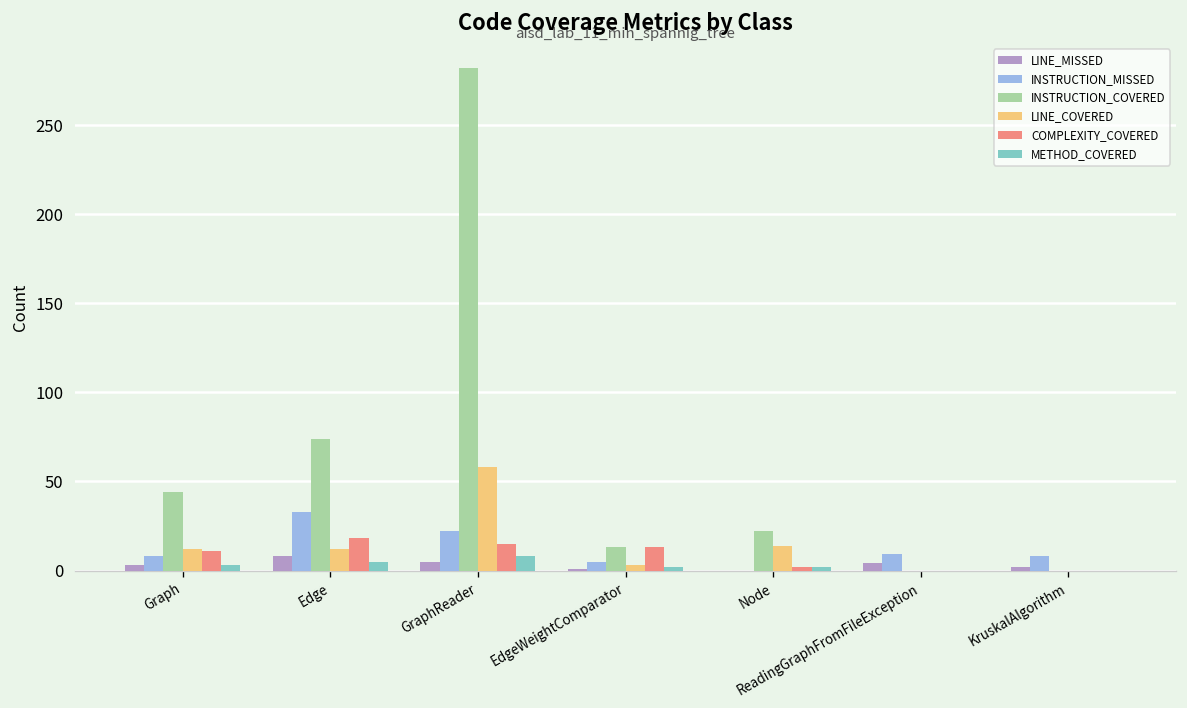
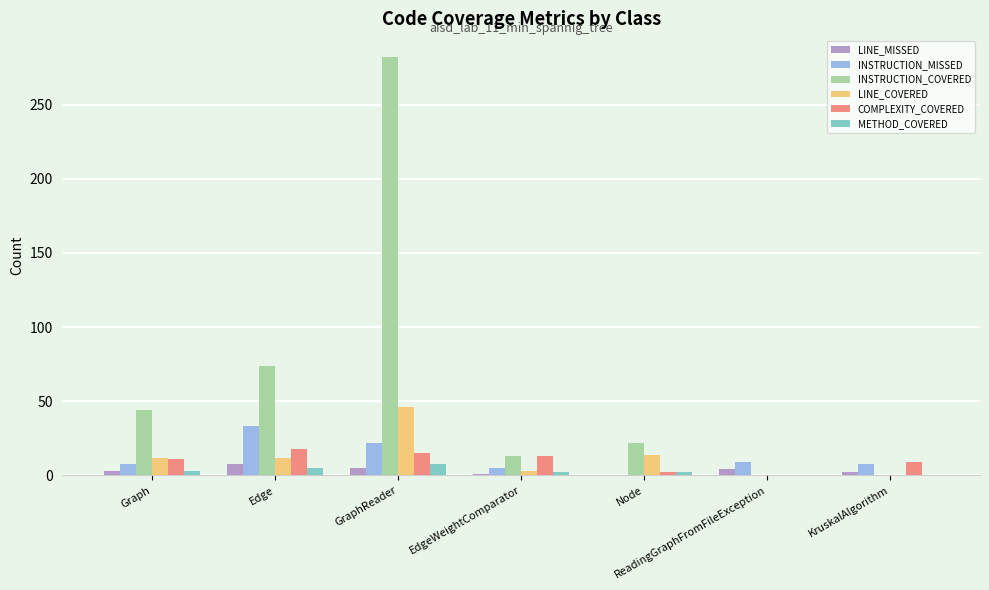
LINE_COVERED, GraphReader: 58 -> 46
COMPLEXITY_COVERED, KruskalAlgorithm: 0 -> 9
